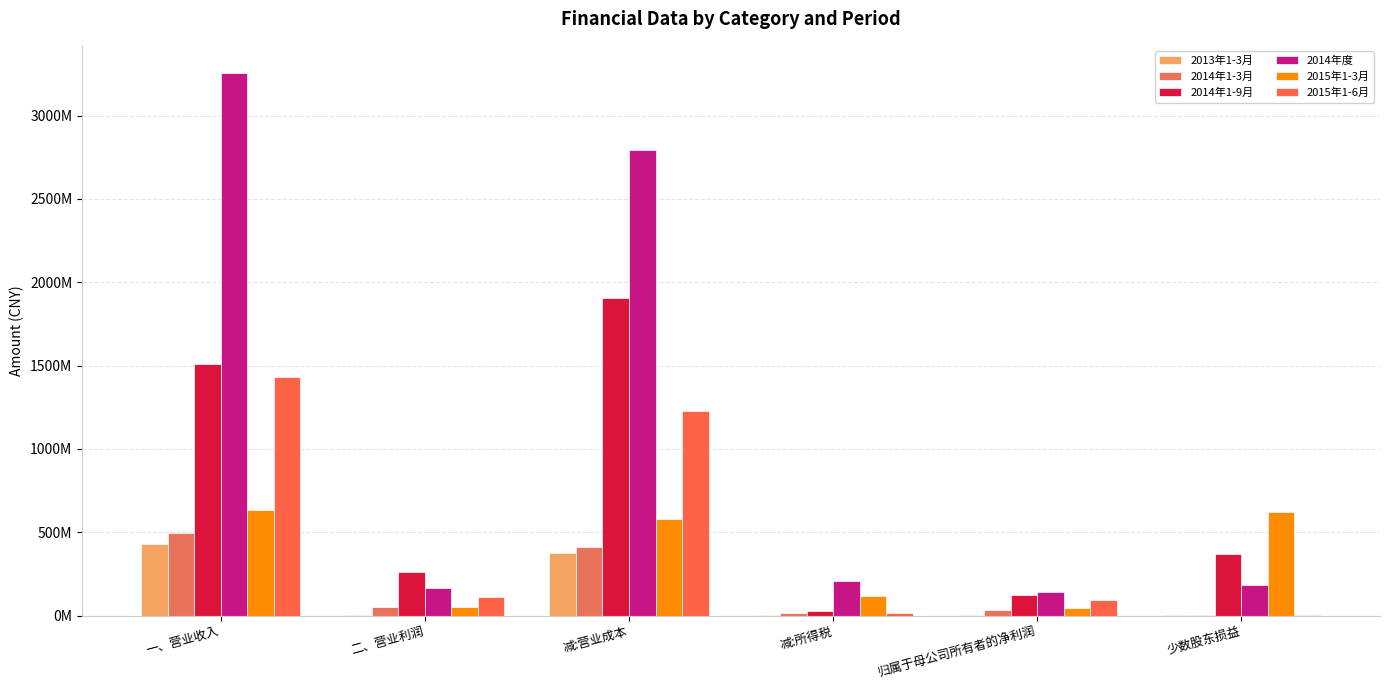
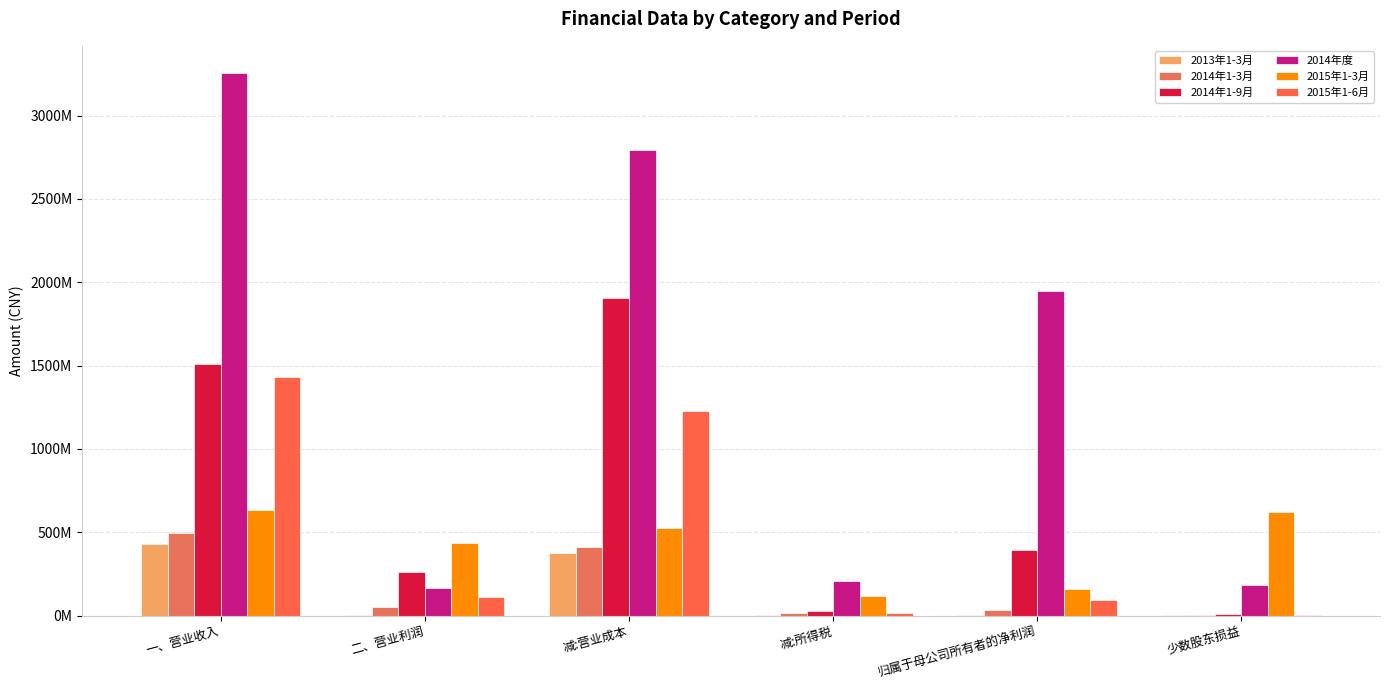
2015年1-3月, 二、营业利润: 50000000 -> 440000000
2015年1-3月, 减:营业成本: 580000000 -> 520000000
2014年1-9月, 归属于母公司所有者的净利润: 120000000 -> 390000000
2014年度, 归属于母公司所有者的净利润: 140000000 -> 1950000000
2015年1-3月, 归属于母公司所有者的净利润: 50000000 -> 160000000
2014年1-9月, 少数股东损益: 370000000 -> 10000000
